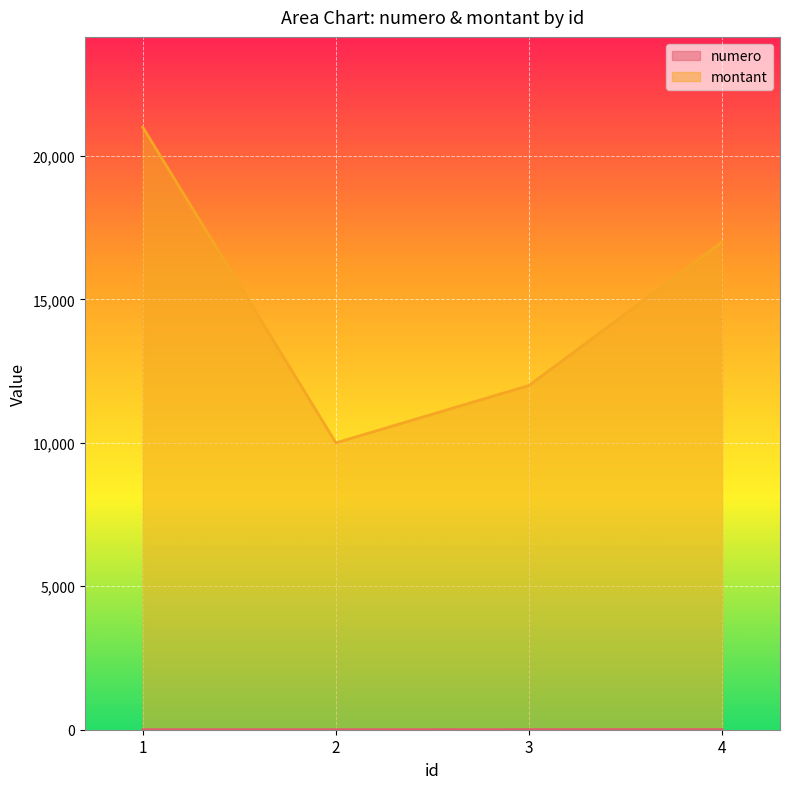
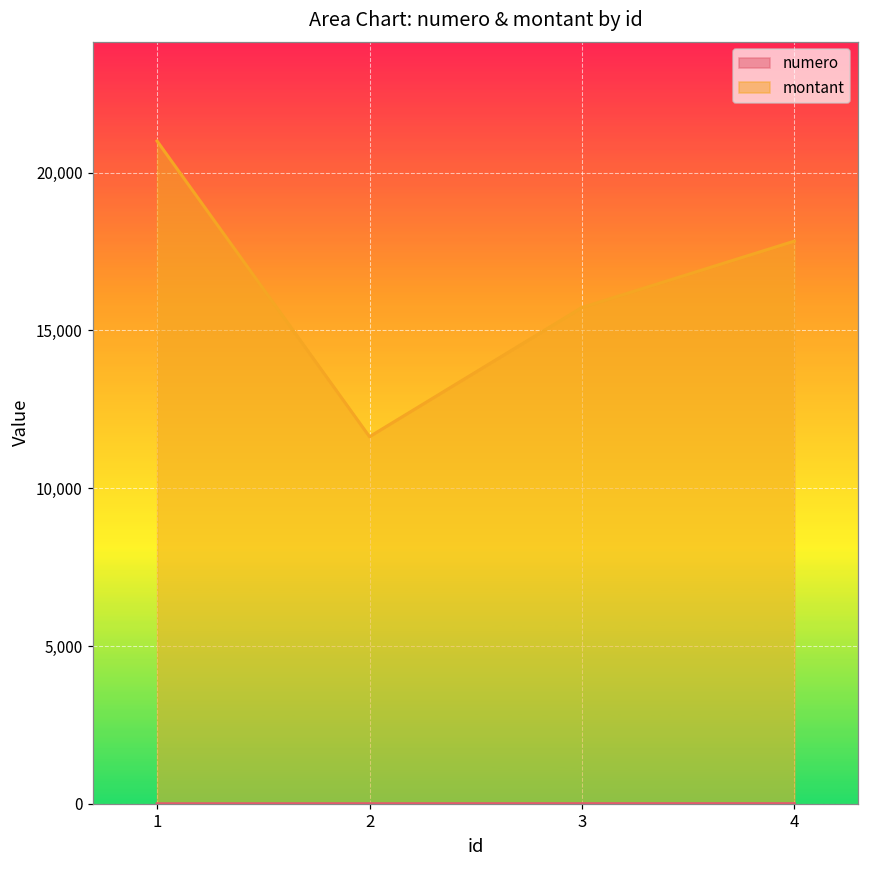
montant, 2: 10,000 -> 11,600
montant, 3: 12,000 -> 15,700
montant, 4: 17,000 -> 17,800
